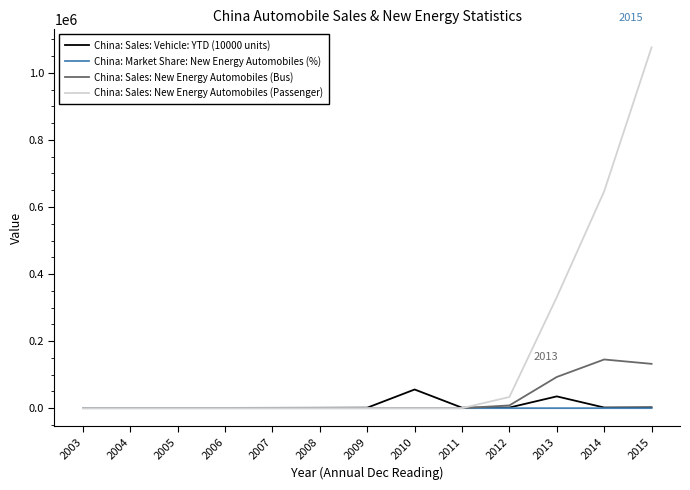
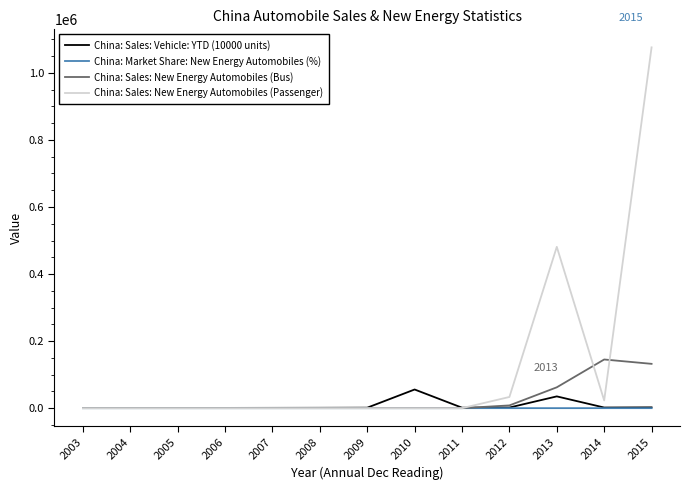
China: Sales: New Energy Automobiles (Bus), 2013: 90000 -> 60000
China: Sales: New Energy Automobiles (Passenger), 2013: 330000 -> 480000
China: Sales: New Energy Automobiles (Passenger), 2014: 650000 -> 20000
